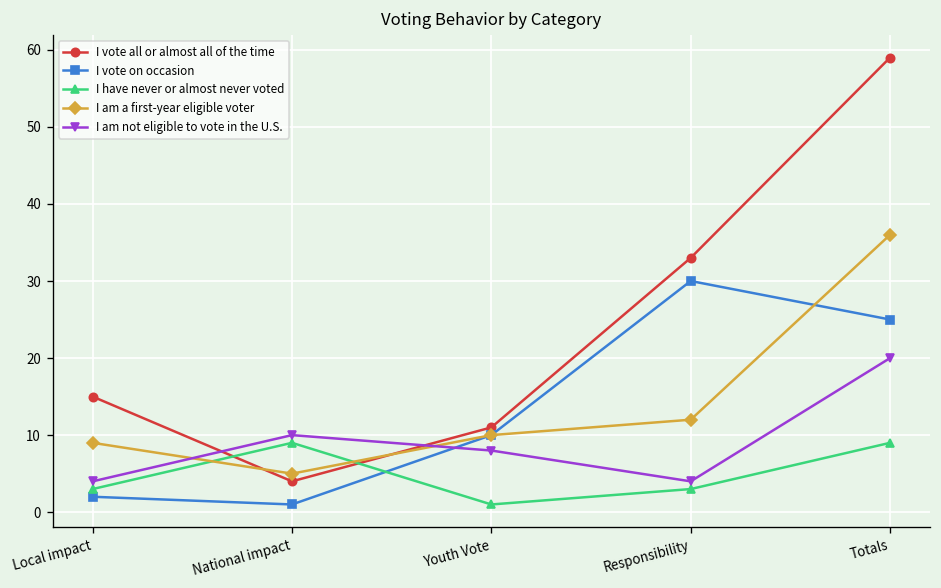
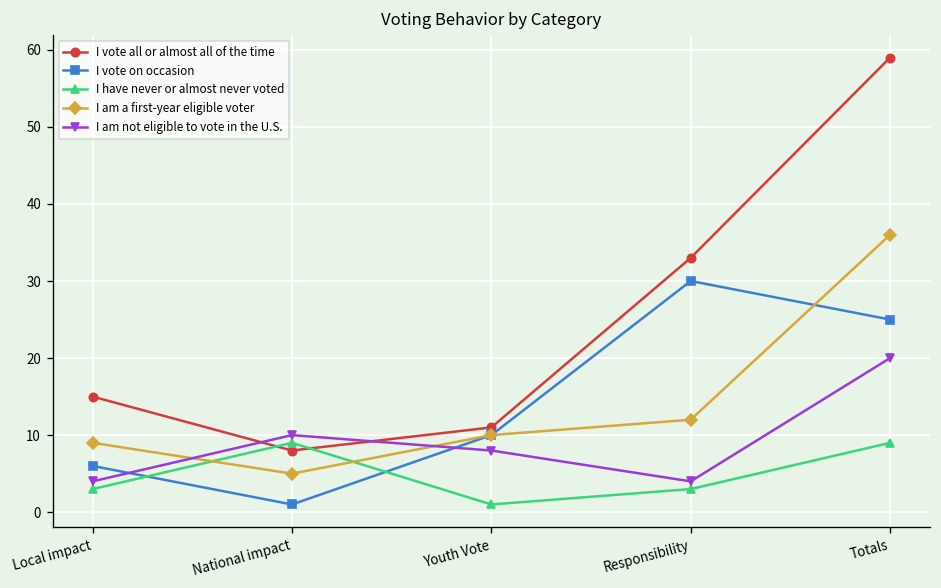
I vote on occasion, Local impact: 2 -> 6
I vote all or almost all of the time, National impact: 4 -> 8
